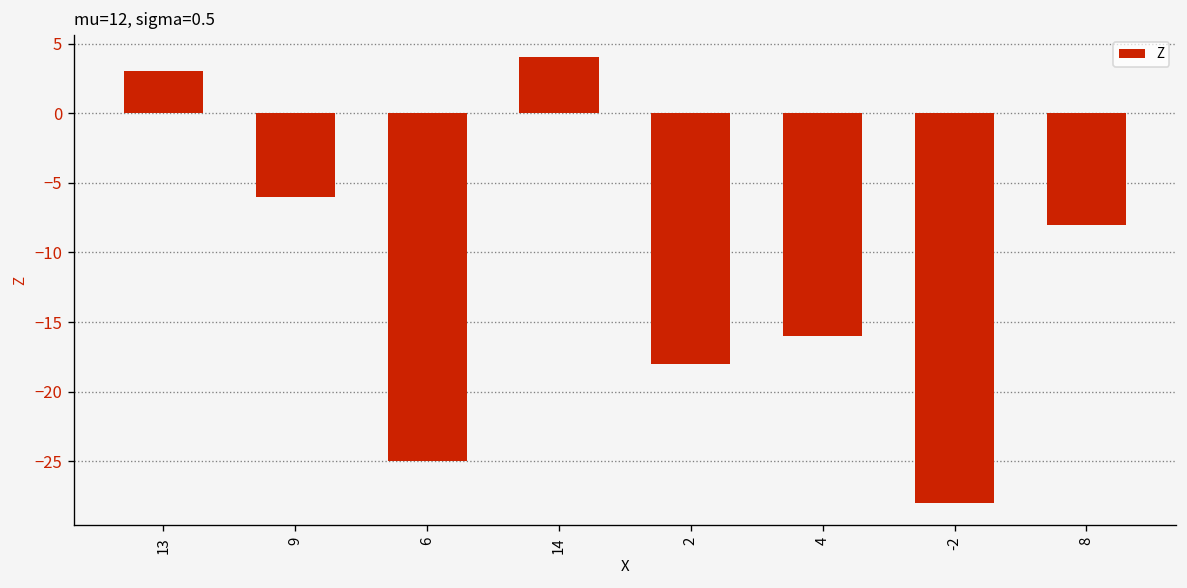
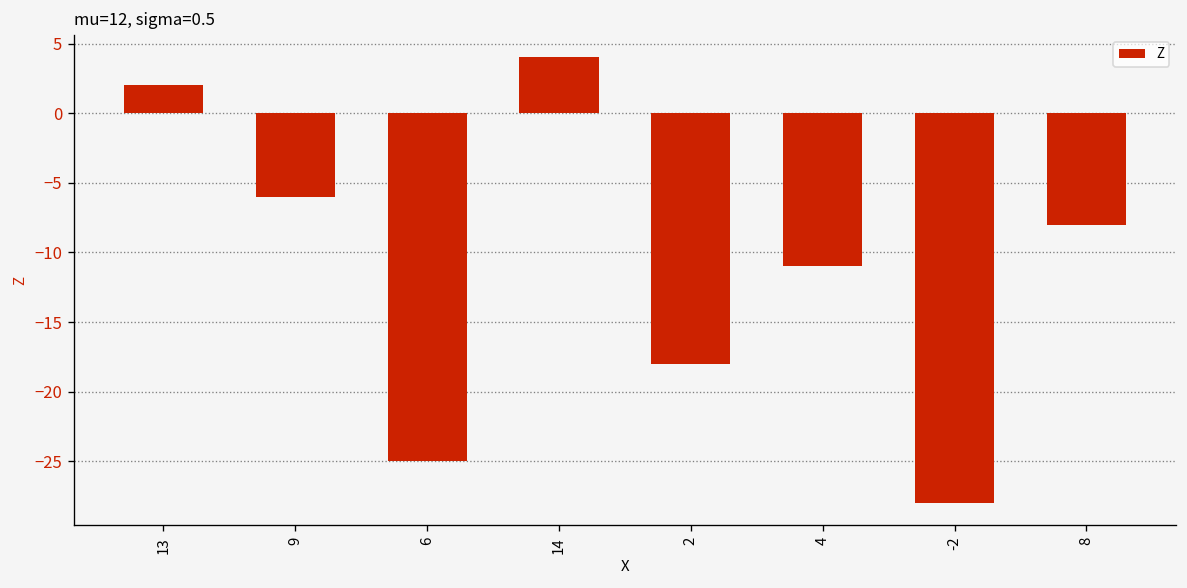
13: 3 -> 2
4: -16 -> -11
